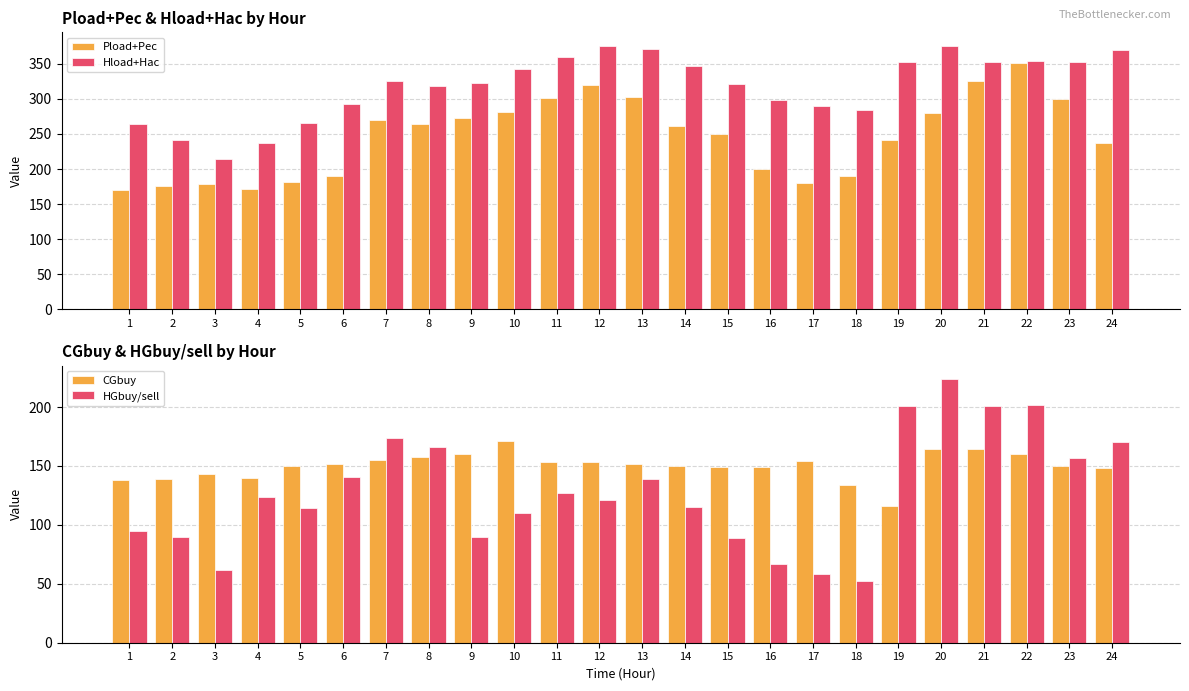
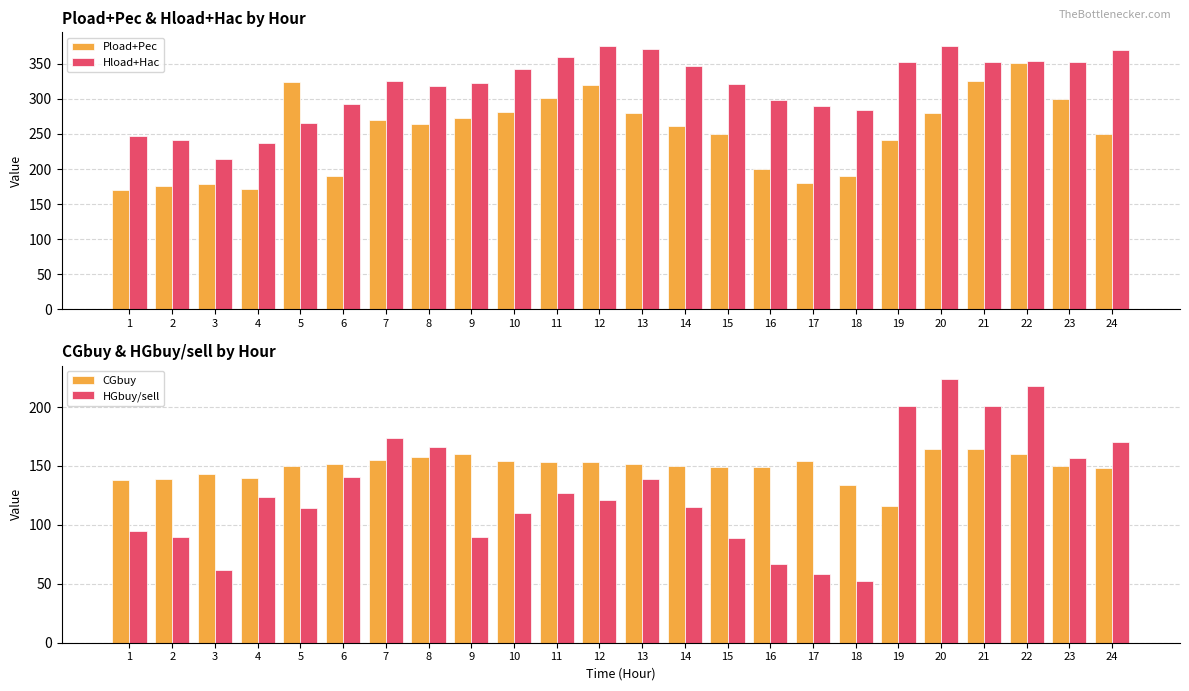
Pload+Pec & Hload+Hac by Hour, Hload+Hac, 1: 260 -> 250
Pload+Pec & Hload+Hac by Hour, Pload+Pec, 5: 180 -> 320
Pload+Pec & Hload+Hac by Hour, Pload+Pec, 13: 300 -> 280
Pload+Pec & Hload+Hac by Hour, Pload+Pec, 24: 240 -> 250
CGbuy & HGbuy/sell by Hour, CGbuy, 10: 171 -> 154
CGbuy & HGbuy/sell by Hour, HGbuy/sell, 22: 202 -> 218
